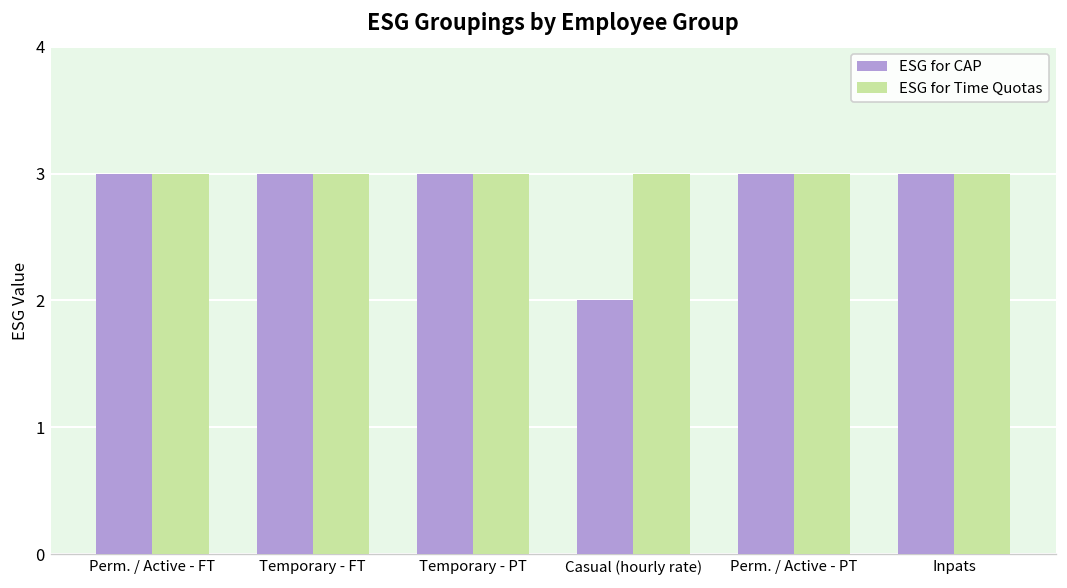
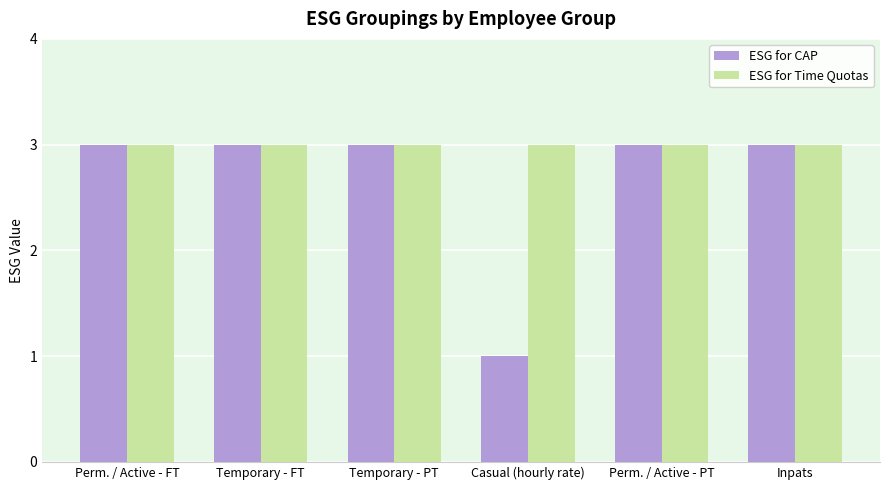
ESG for CAP, Casual (hourly rate): 2 -> 1
